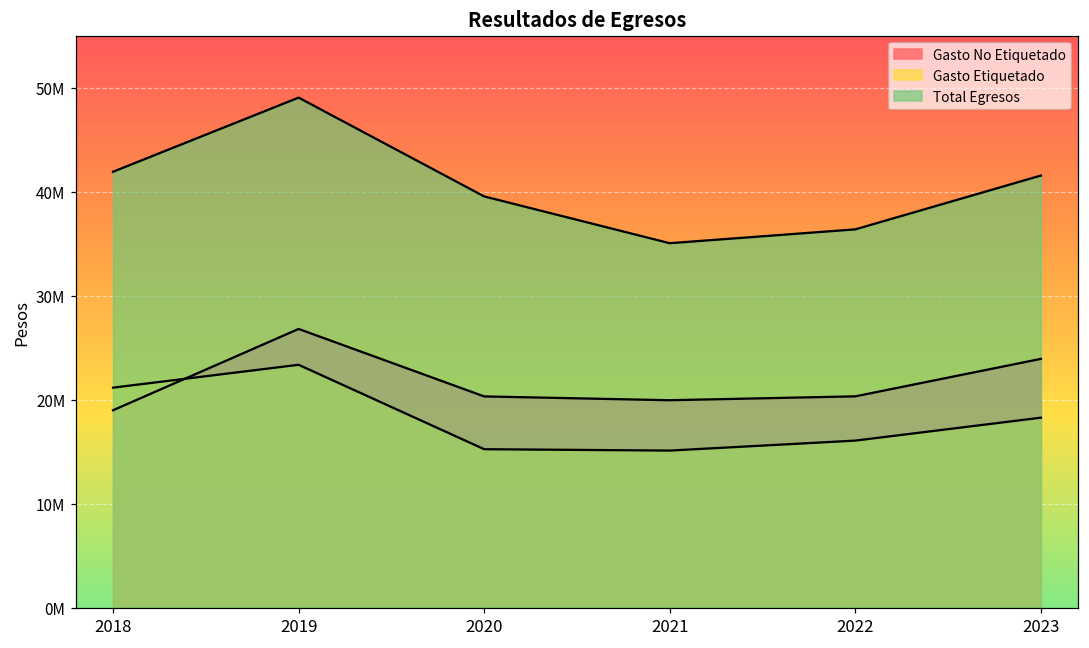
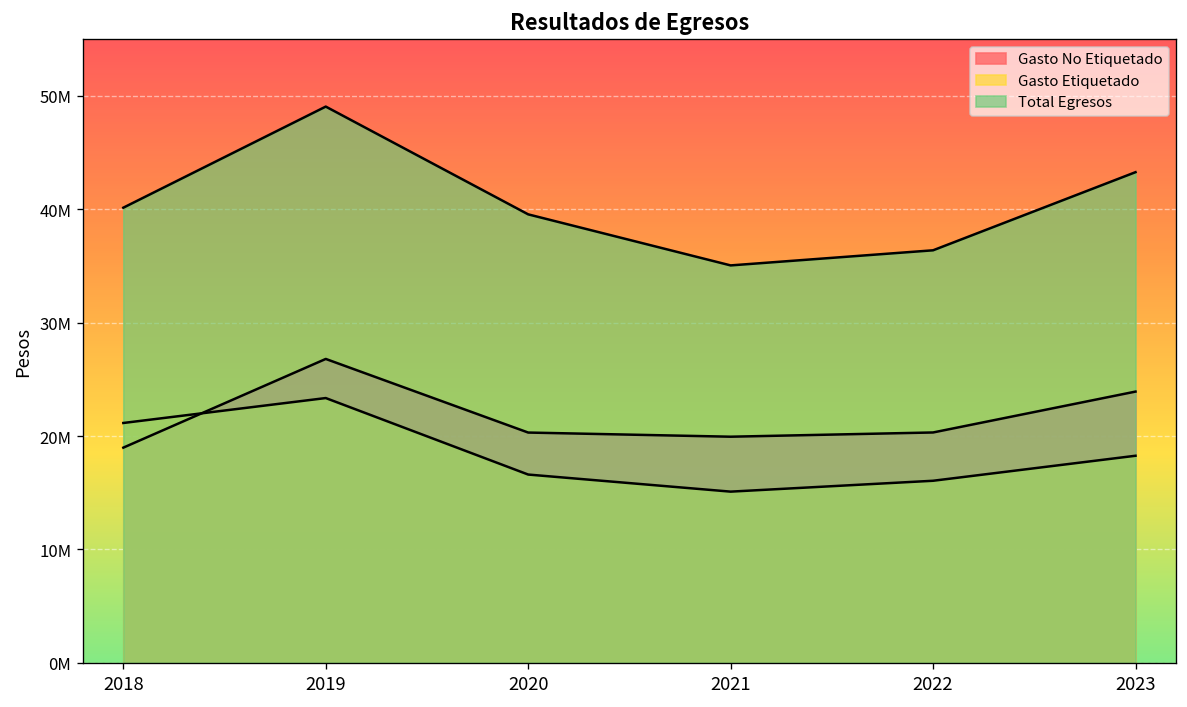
Total Egresos, 2018: 42000000 -> 40000000
Gasto Etiquetado, 2020: 15000000 -> 17000000
Total Egresos, 2023: 42000000 -> 43000000
